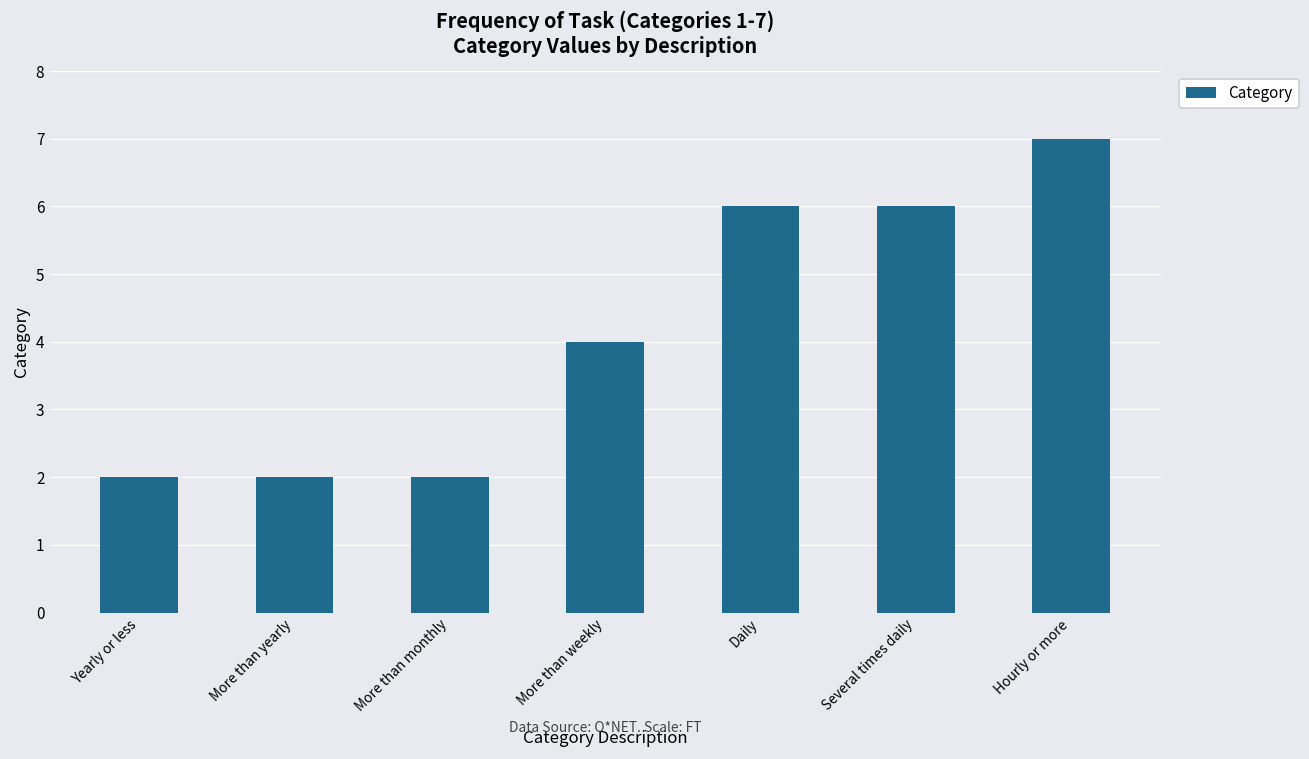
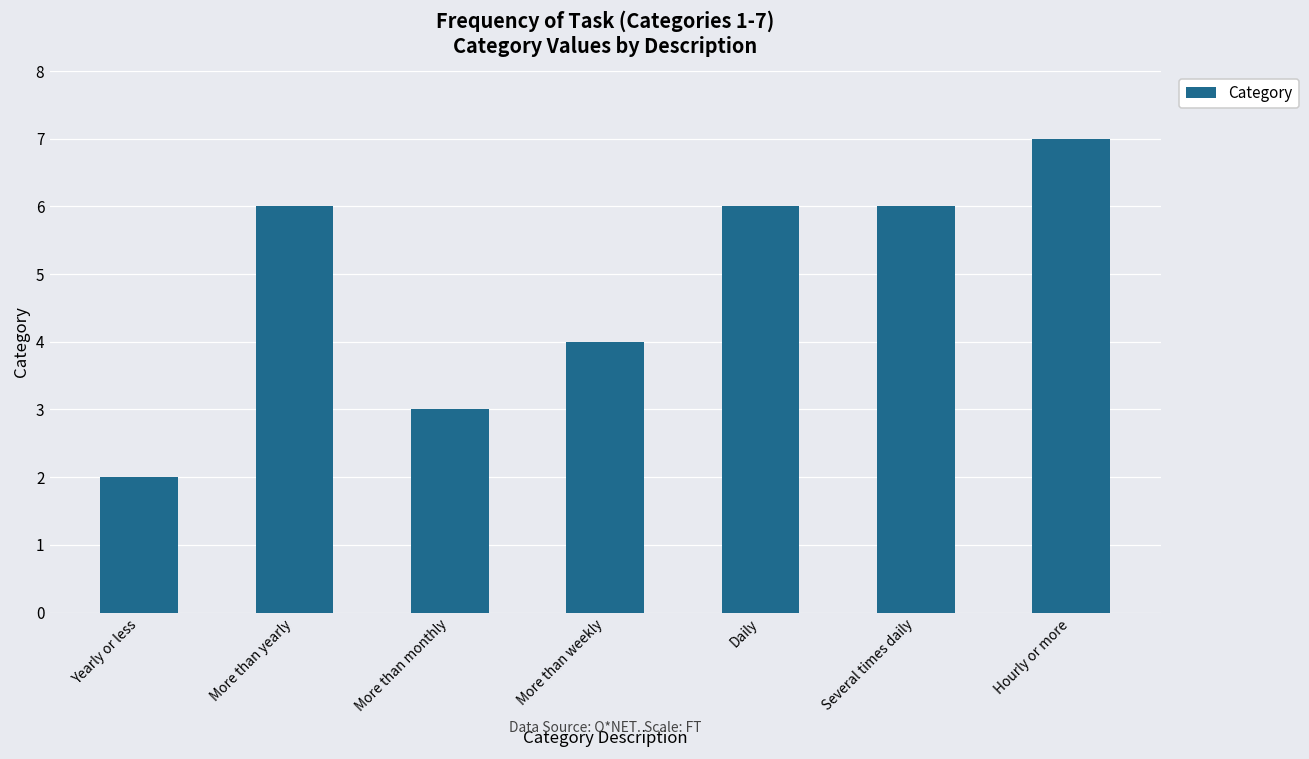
More than yearly: 2 -> 6
More than monthly: 2 -> 3
